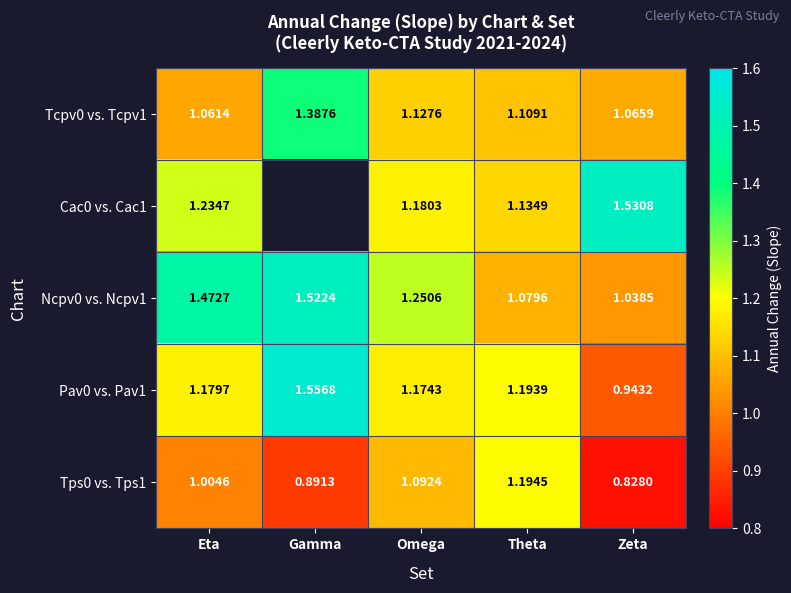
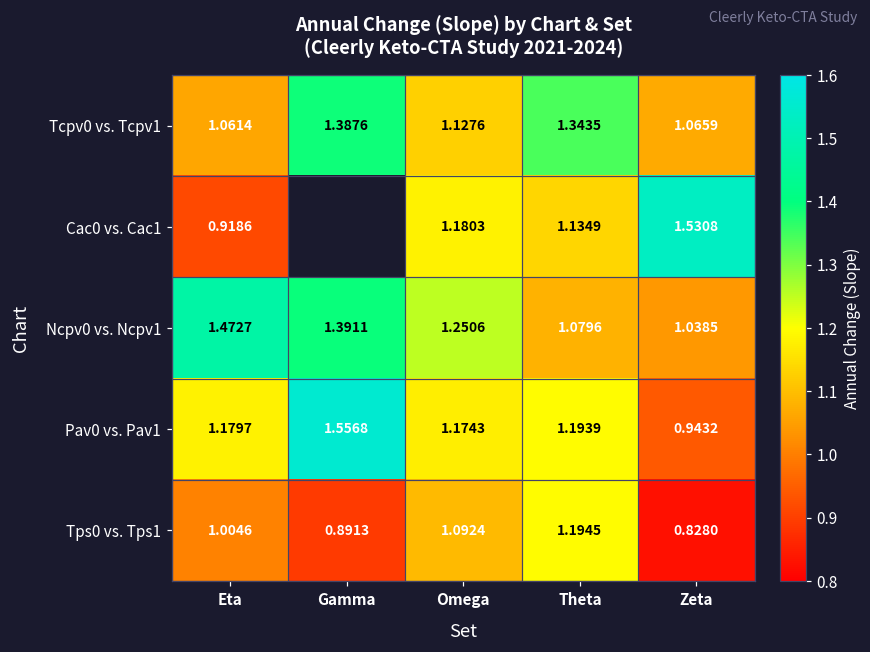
Tcpv0 vs. Tcpv1, Theta: 1.1091 -> 1.3435
Cac0 vs. Cac1, Eta: 1.2347 -> 0.9186
Ncpv0 vs. Ncpv1, Gamma: 1.5224 -> 1.3911
